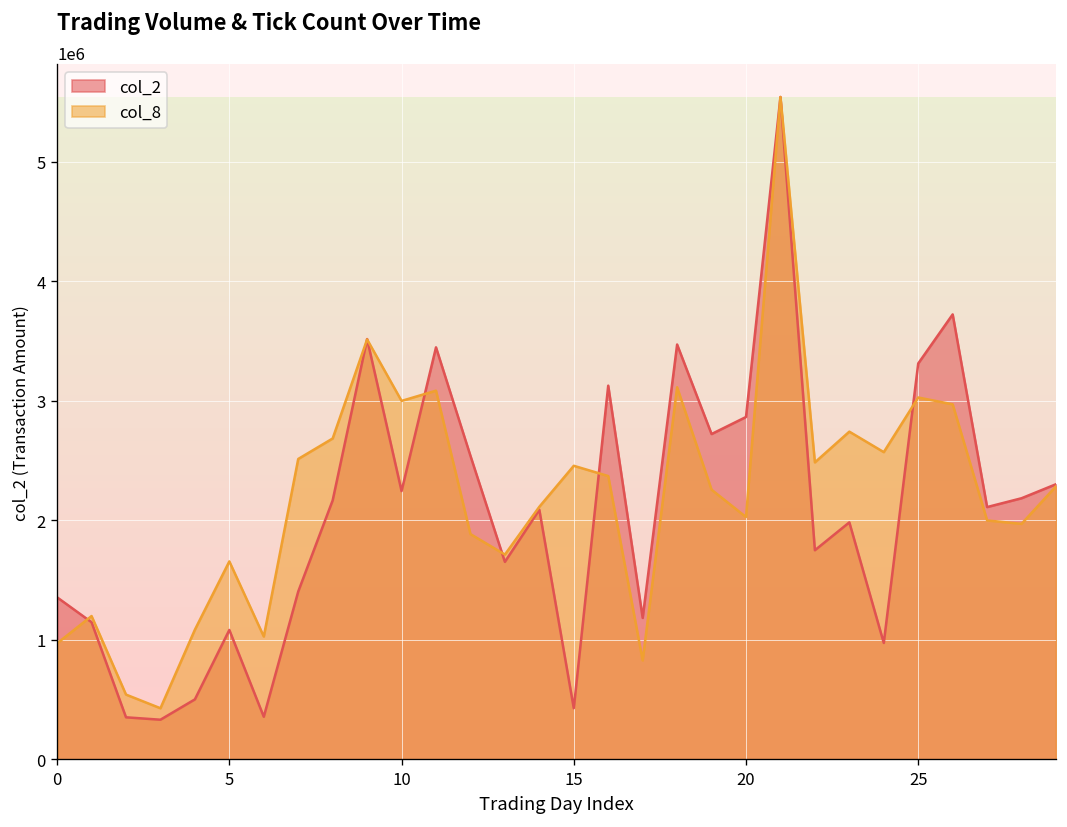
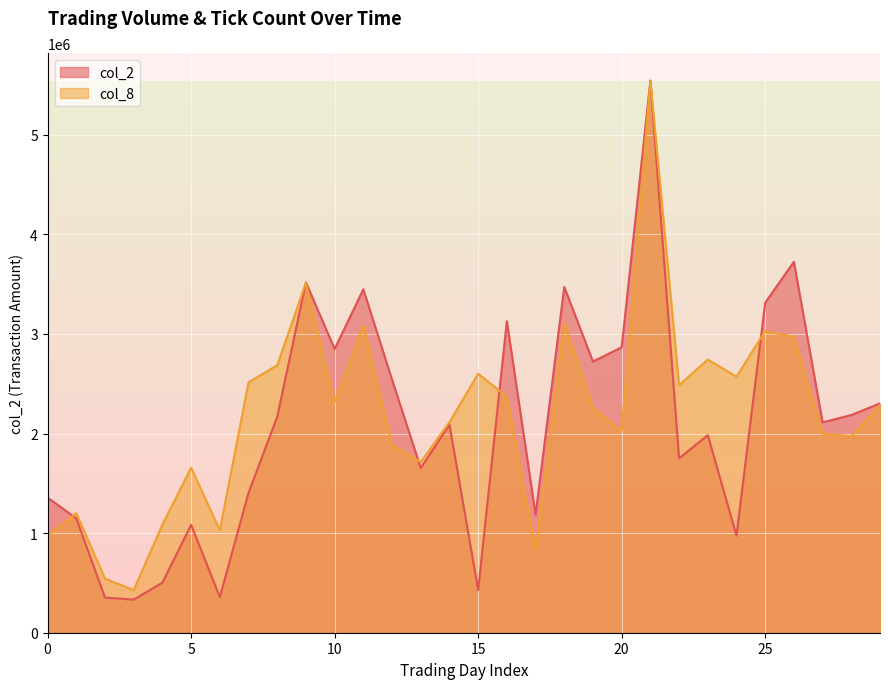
col_2, 10: 2200000 -> 2800000
col_8, 10: 3000000 -> 2300000
col_8, 15: 2500000 -> 2600000
